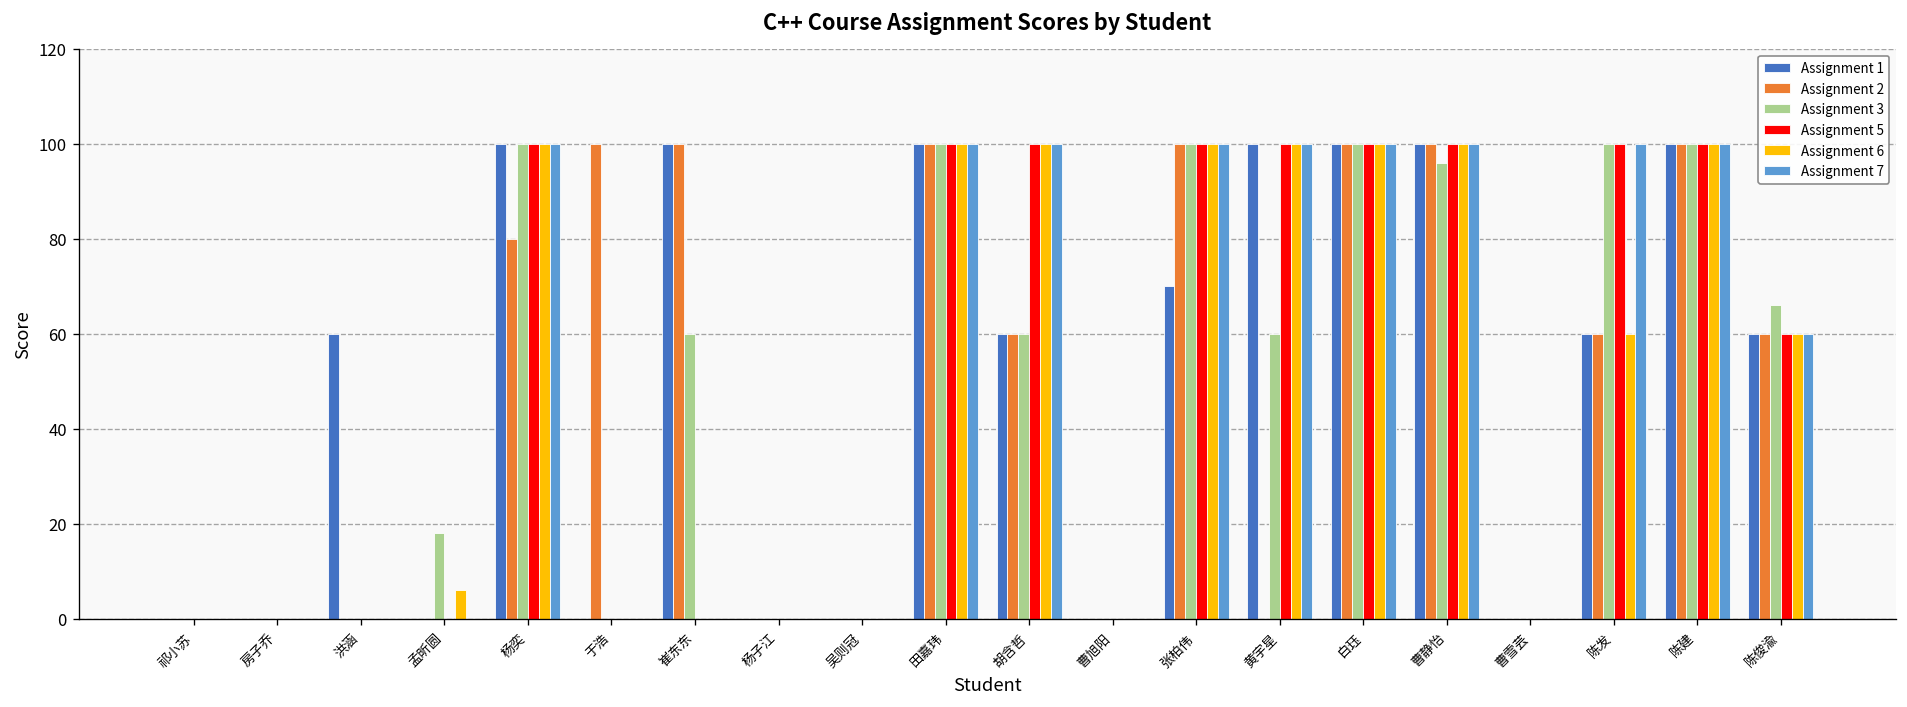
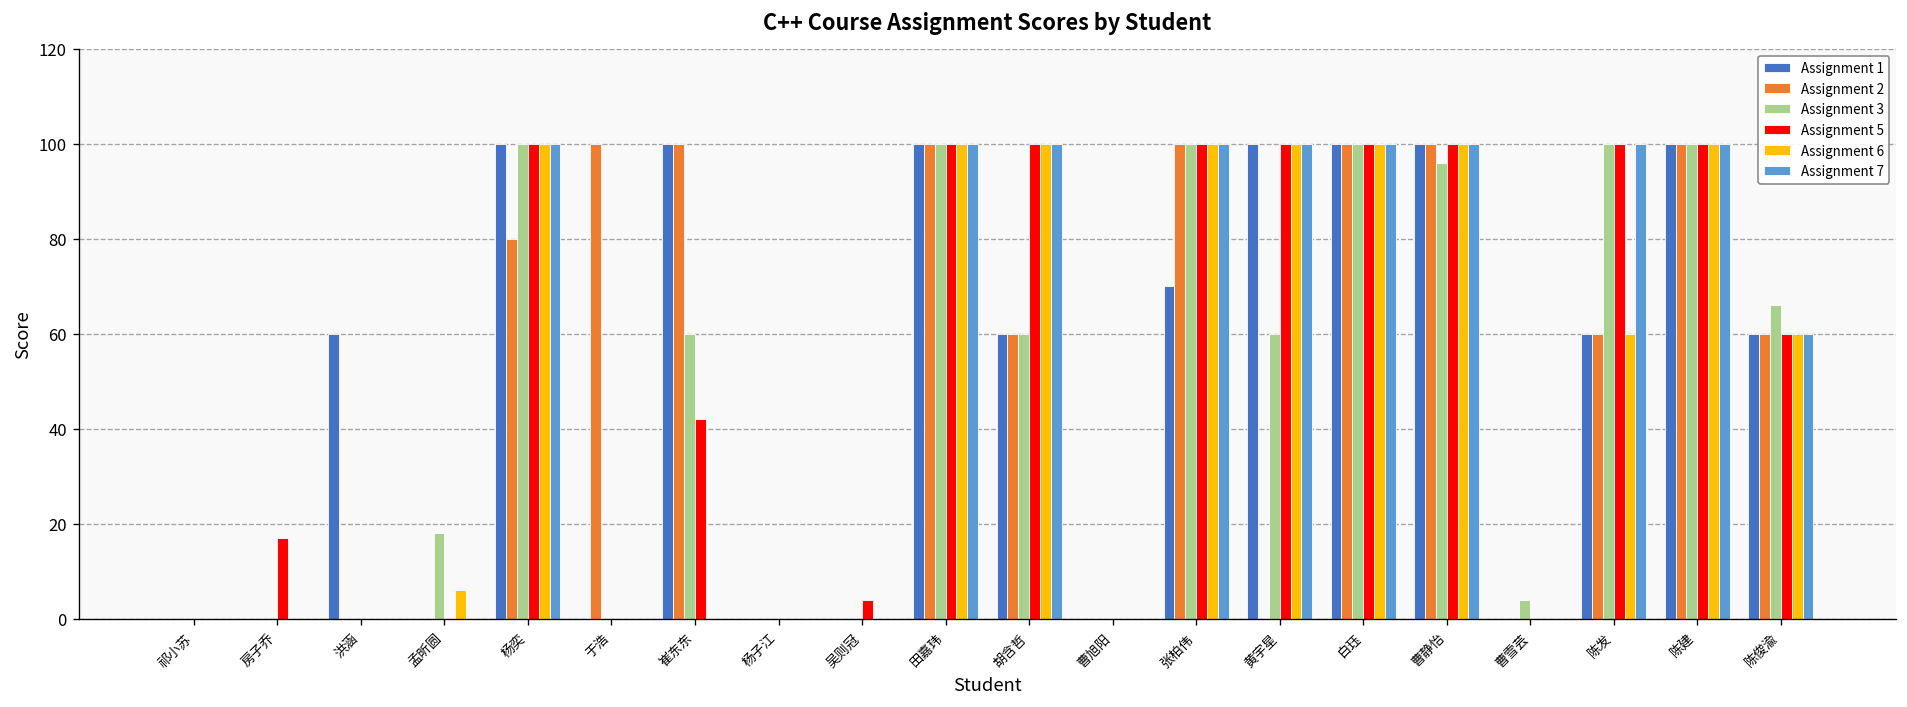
Assignment 5, 房子乔: 0 -> 17
Assignment 5, 崔东东: 0 -> 42
Assignment 5, 吴则冠: 0 -> 4
Assignment 3, 曹雪芸: 0 -> 4
